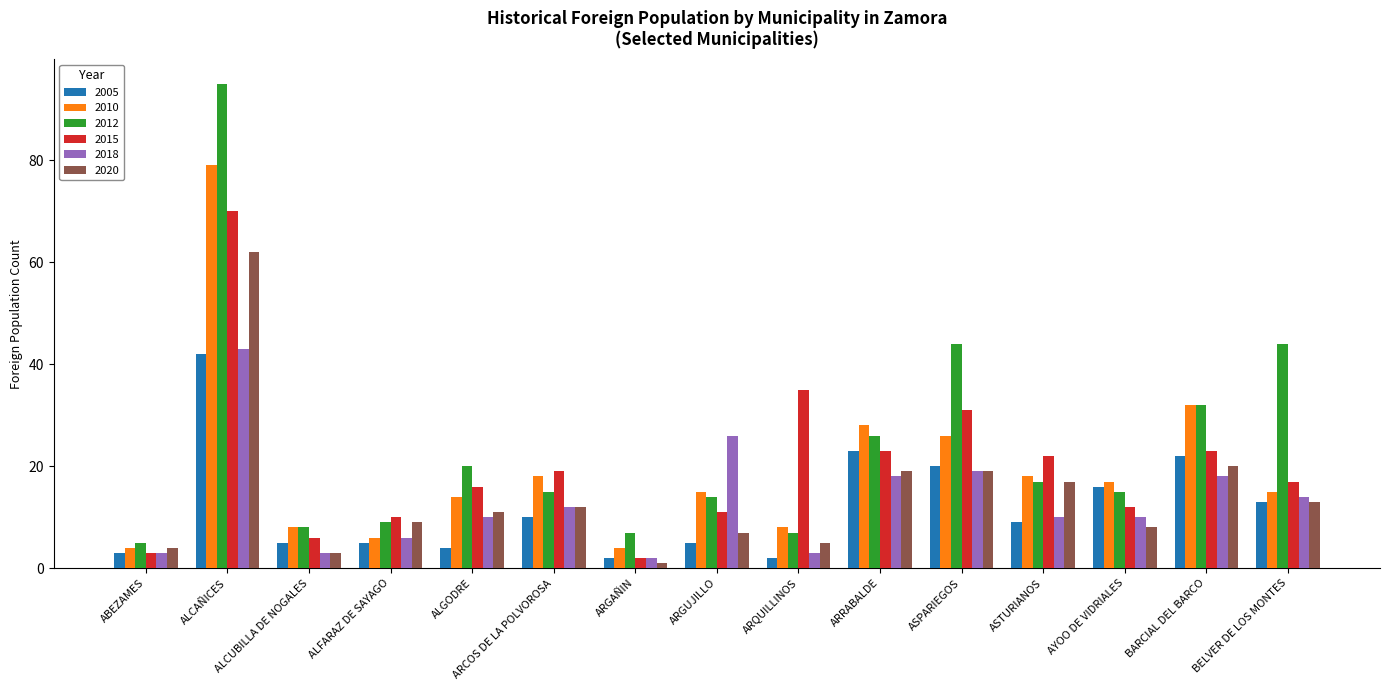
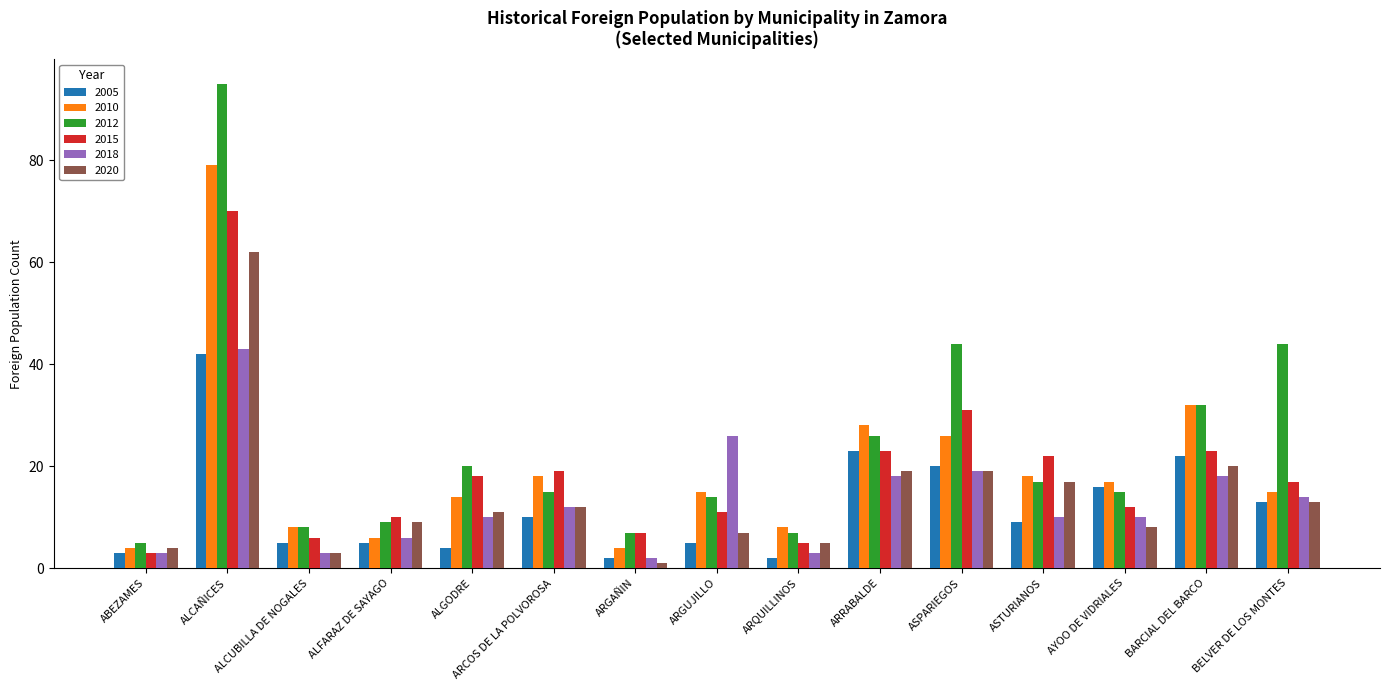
2015, ALGODRE: 16 -> 18
2015, ARGAÑIN: 2 -> 7
2015, ARQUILLINOS: 35 -> 5
